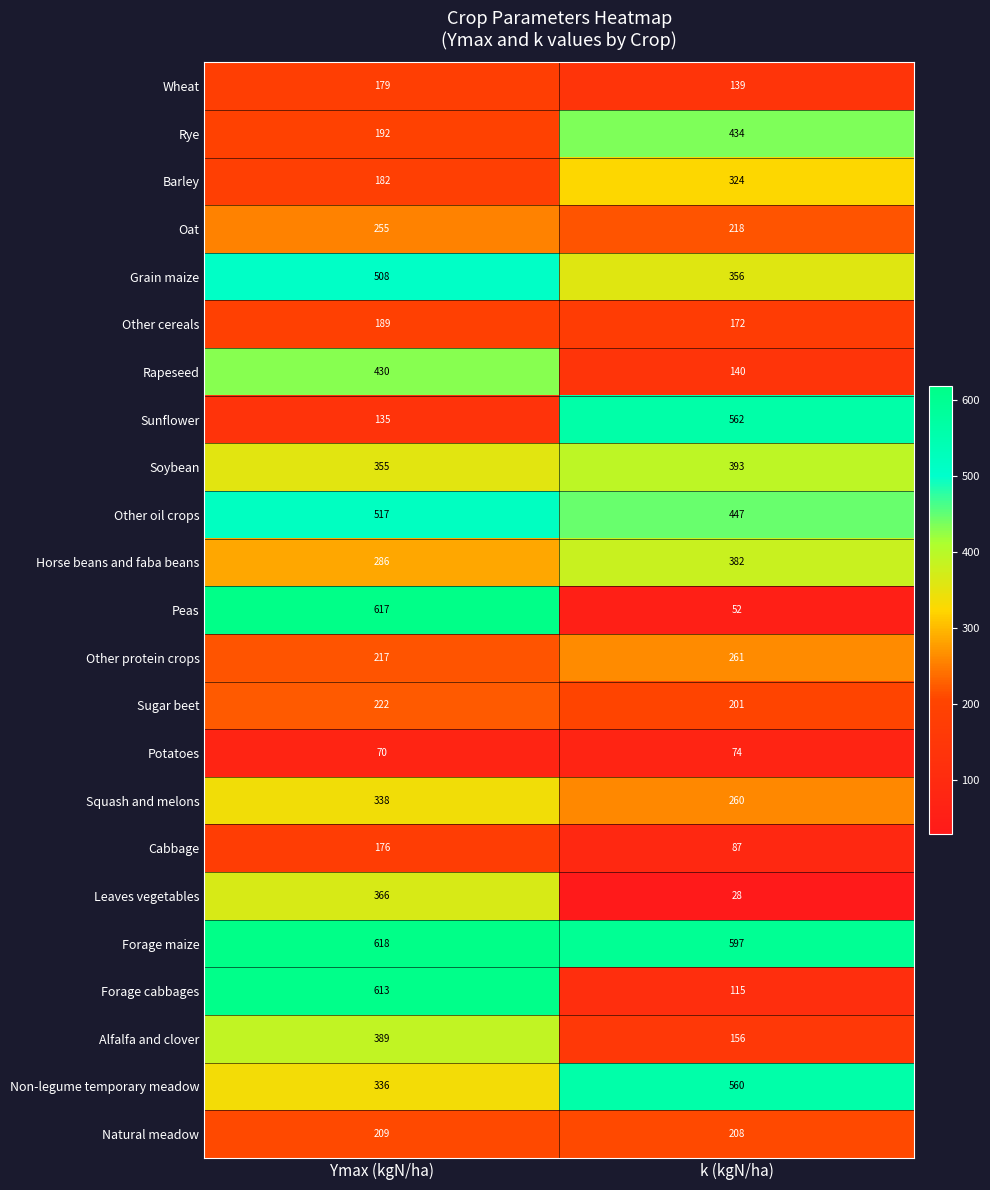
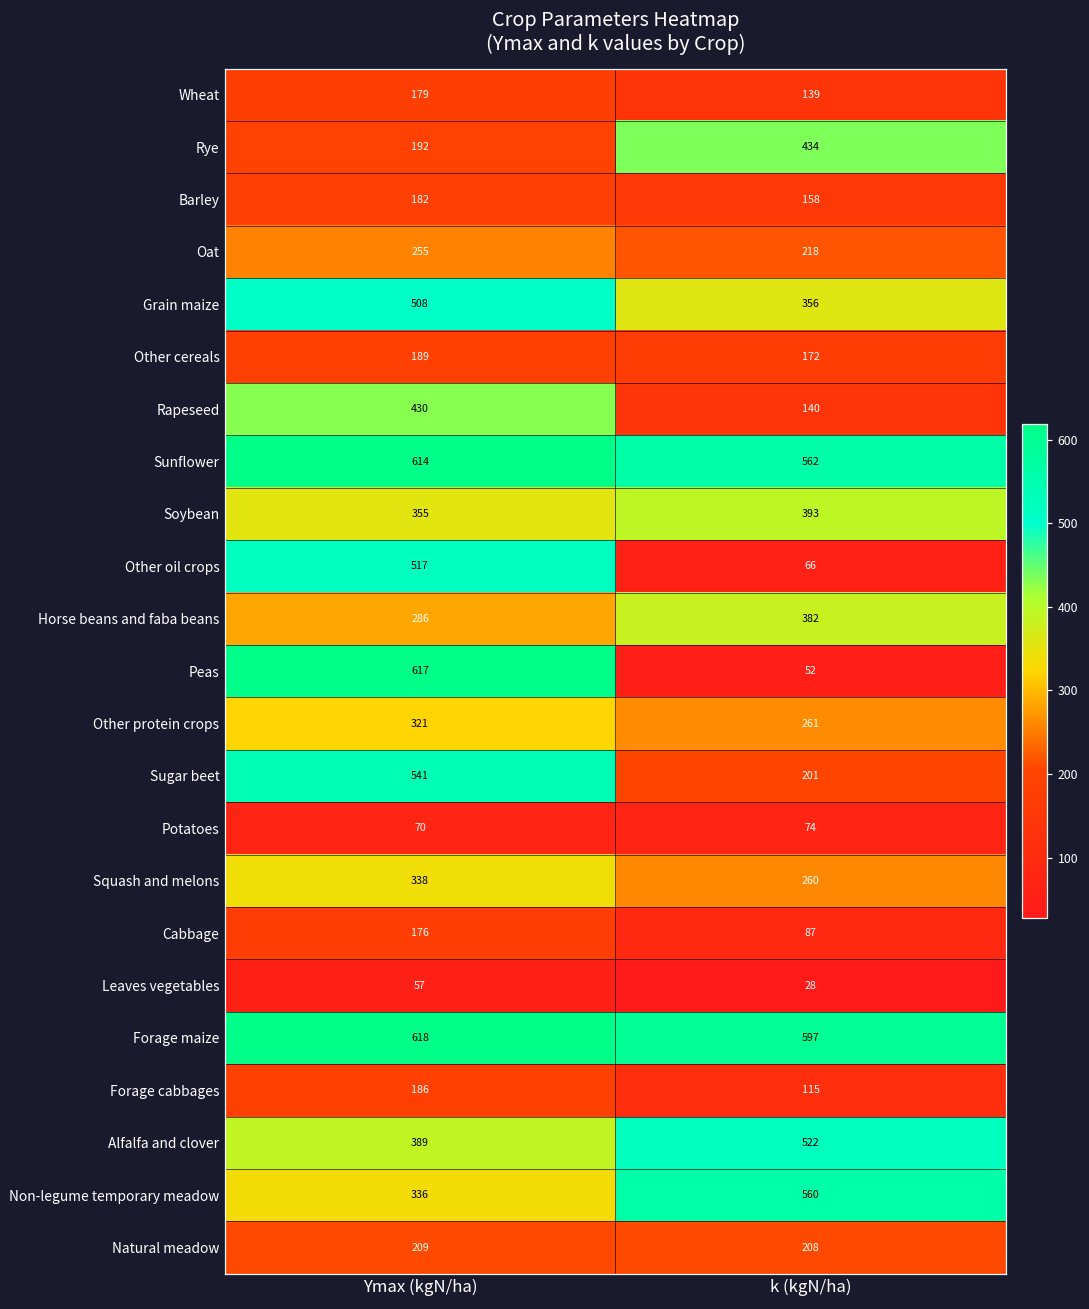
Barley, k (kgN/ha): 324 -> 158
Sunflower, Ymax (kgN/ha): 135 -> 614
Other oil crops, k (kgN/ha): 447 -> 66
Other protein crops, Ymax (kgN/ha): 217 -> 321
Sugar beet, Ymax (kgN/ha): 222 -> 541
Leaves vegetables, Ymax (kgN/ha): 366 -> 57
Forage cabbages, Ymax (kgN/ha): 613 -> 186
Alfalfa and clover, k (kgN/ha): 156 -> 522
